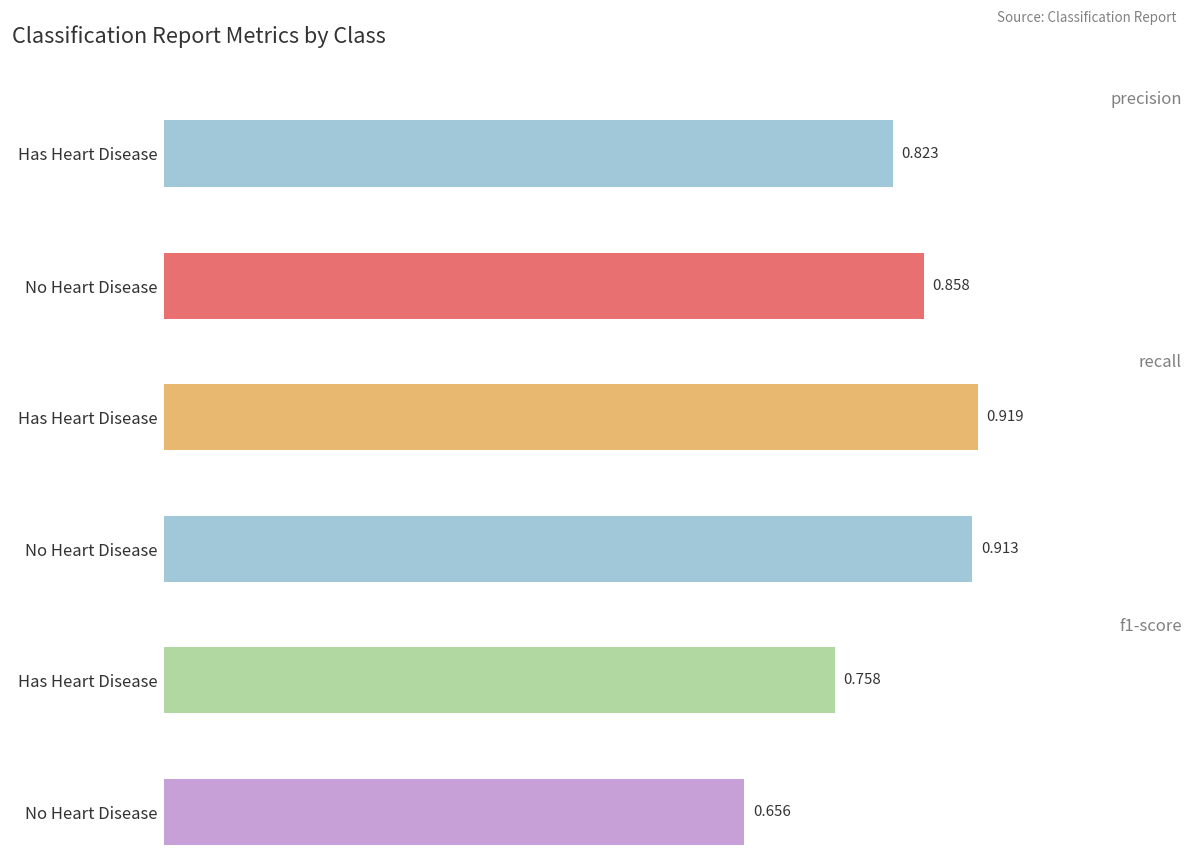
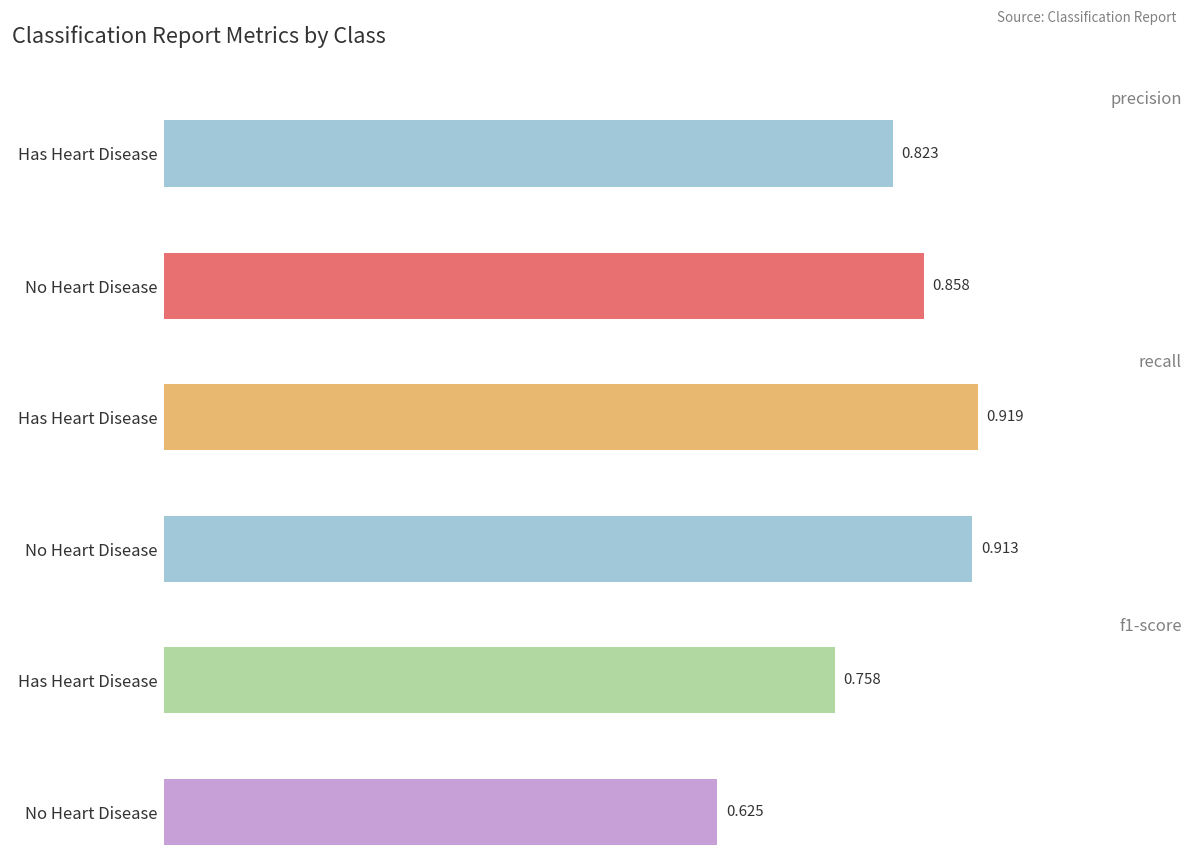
f1-score, No Heart Disease: 0.656 -> 0.625
